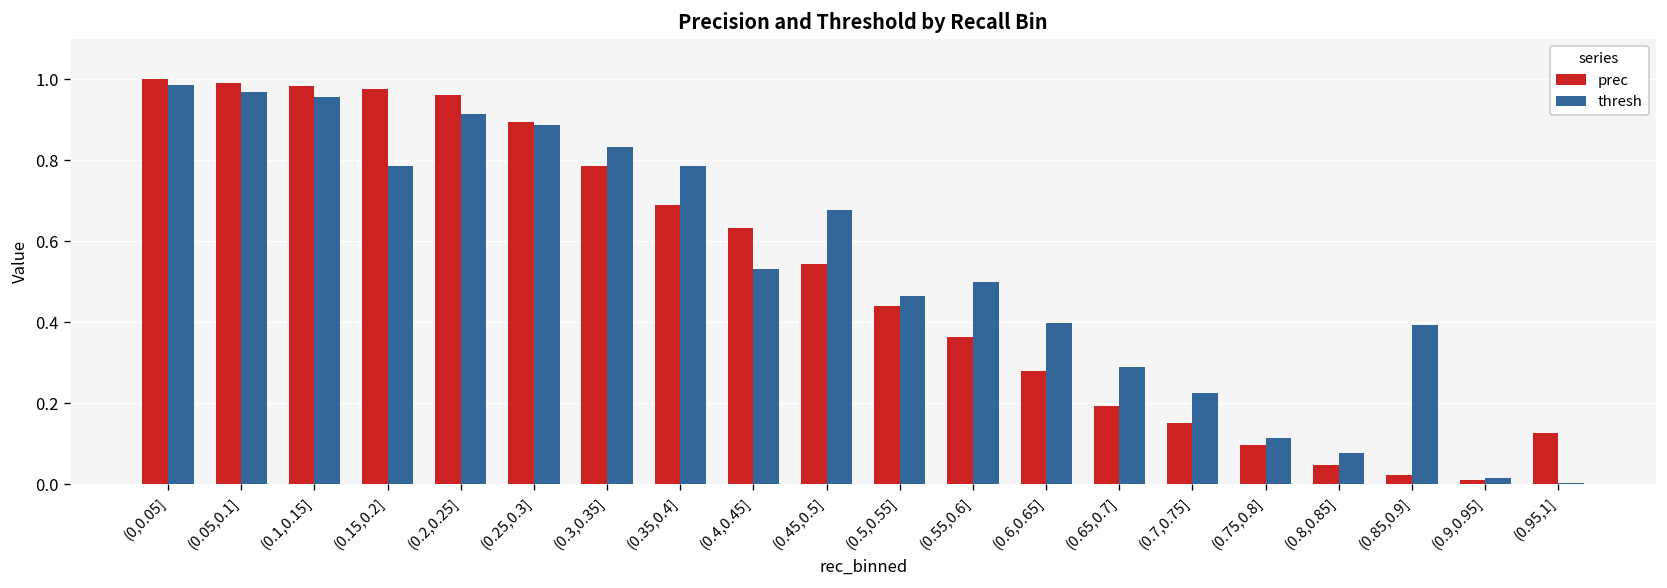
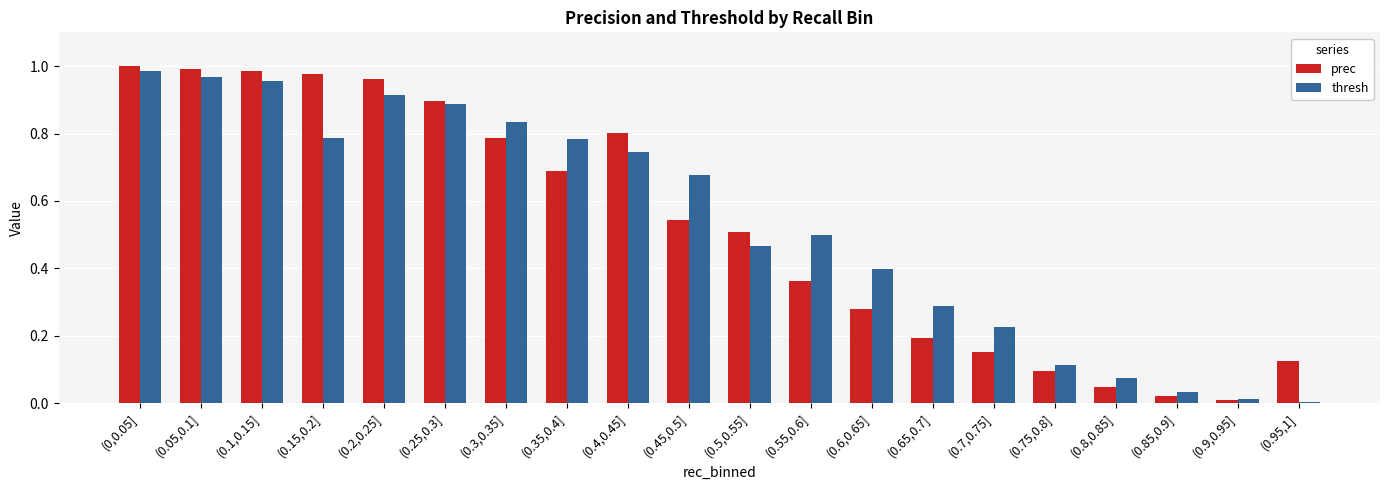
prec, (0.4,0.45]: 0.63 -> 0.80
thresh, (0.4,0.45]: 0.53 -> 0.75
prec, (0.5,0.55]: 0.44 -> 0.51
thresh, (0.85,0.9]: 0.39 -> 0.03
